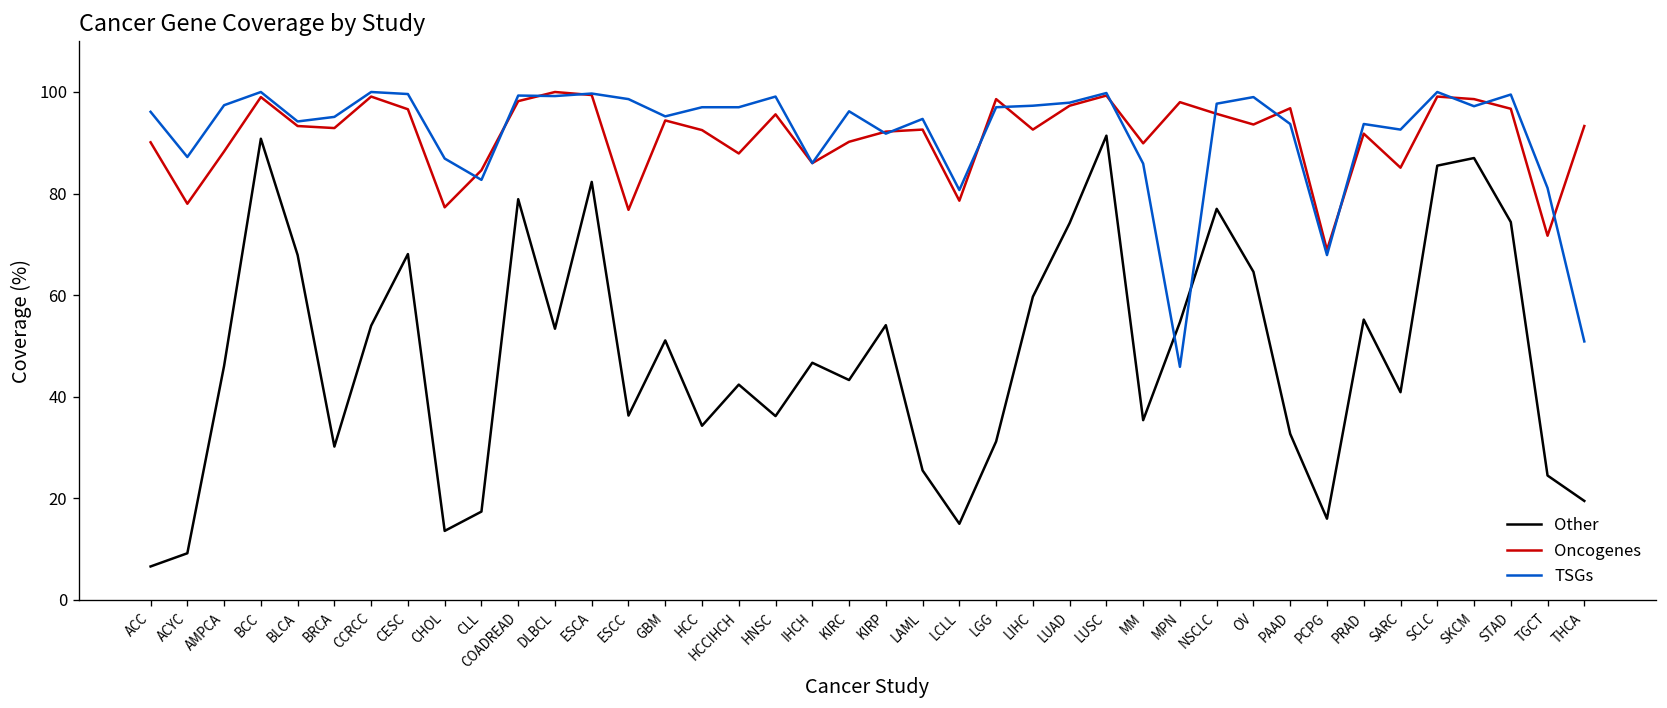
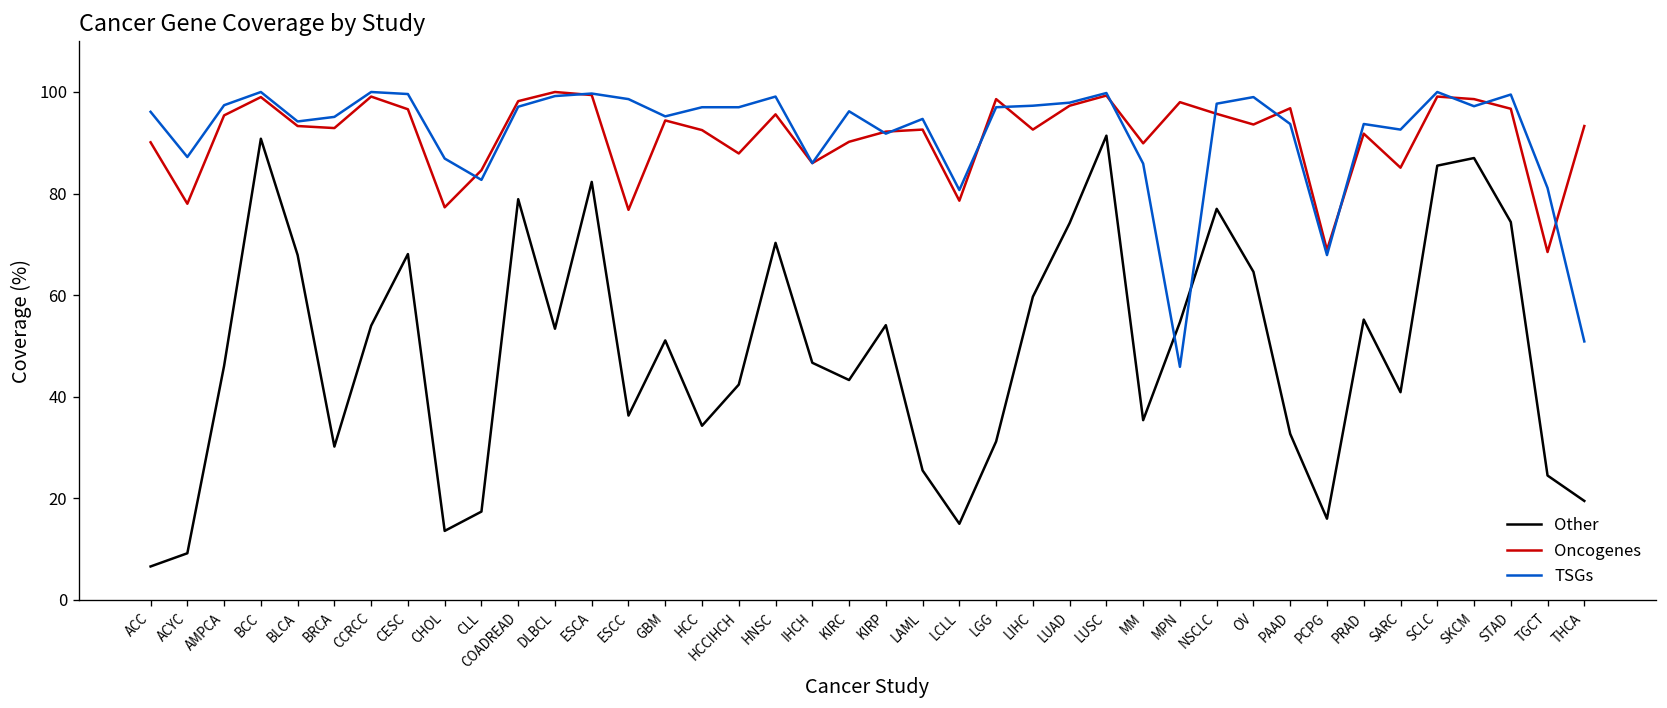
Oncogenes, AMPCA: 88 -> 95
TSGs, COADREAD: 99 -> 97
Other, HNSC: 36 -> 70
Oncogenes, TGCT: 72 -> 69
